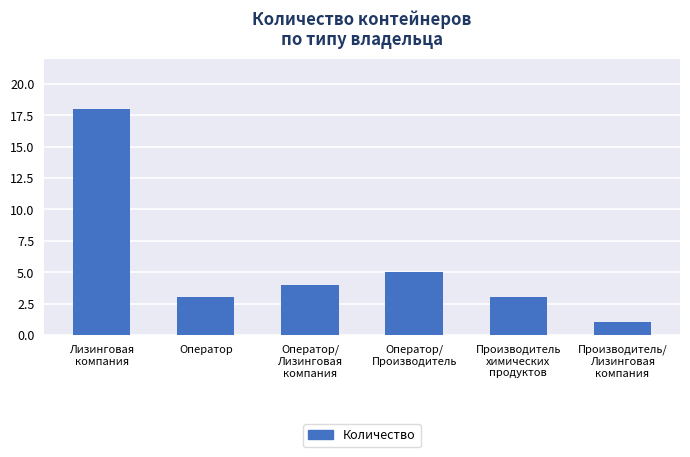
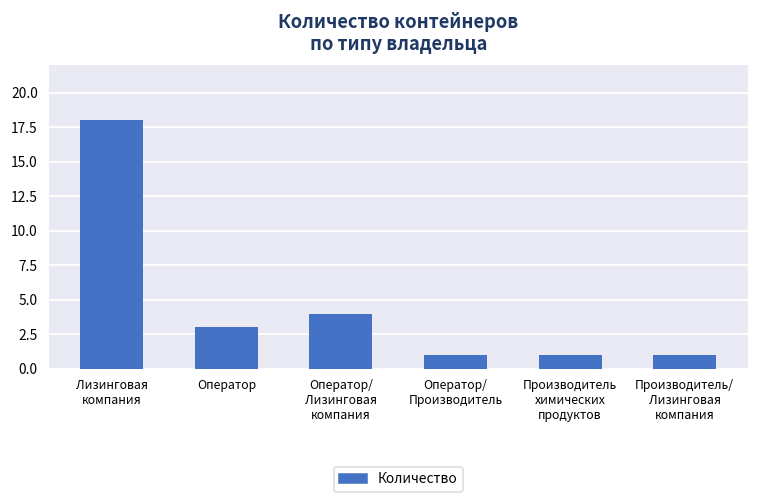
Оператор/ Производитель: 5 -> 1
Производитель химических продуктов: 3 -> 1
